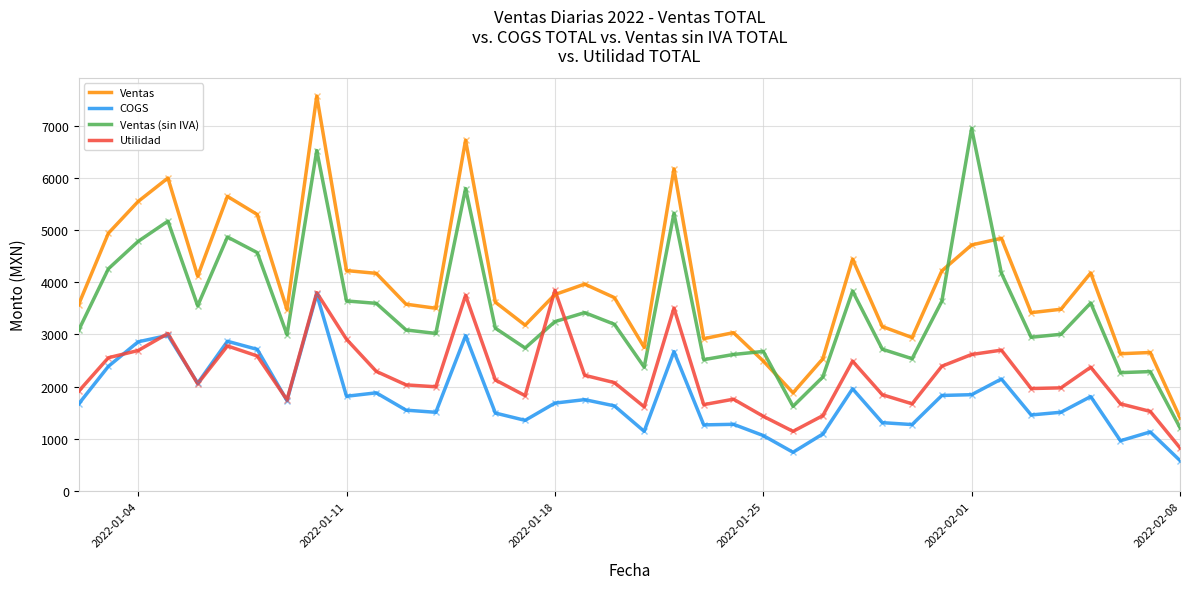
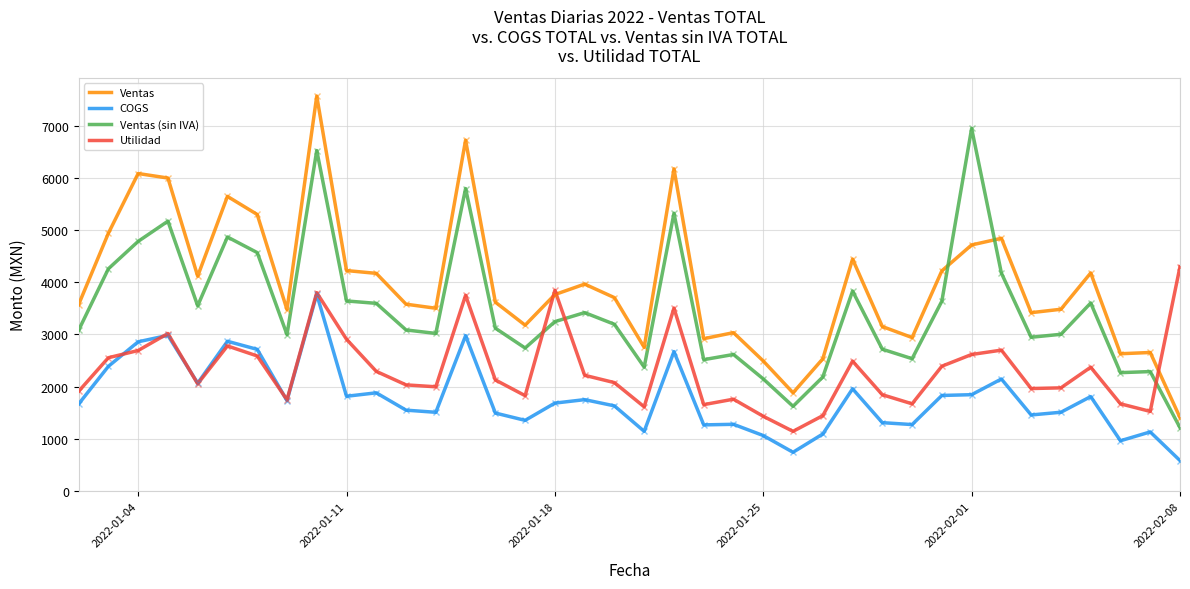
Ventas, 2022-01-04: 5600 -> 6100
Ventas (sin IVA), 2022-01-25: 2700 -> 2100
Utilidad, 2022-02-08: 800 -> 4300
